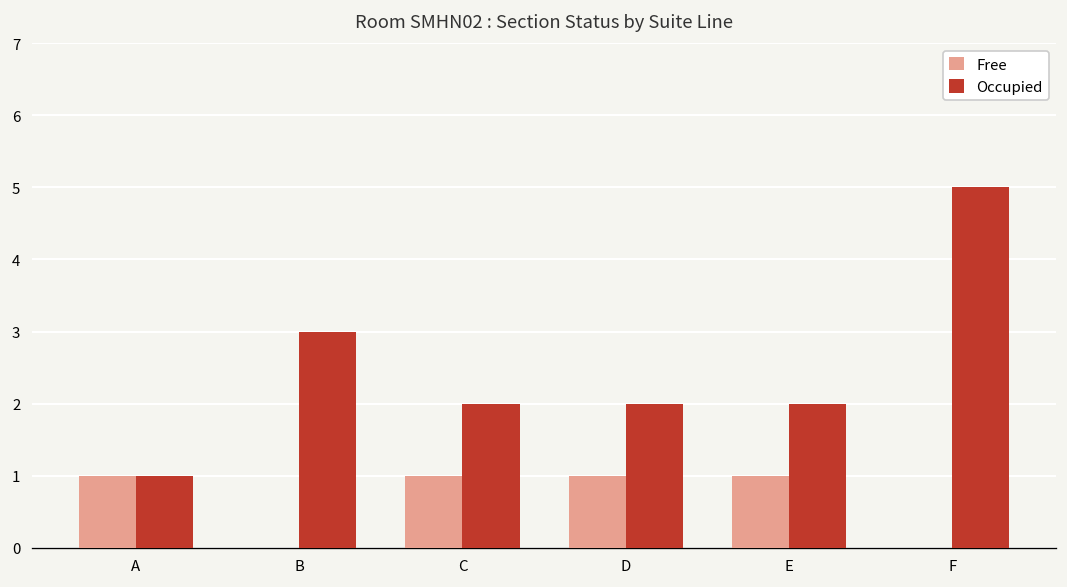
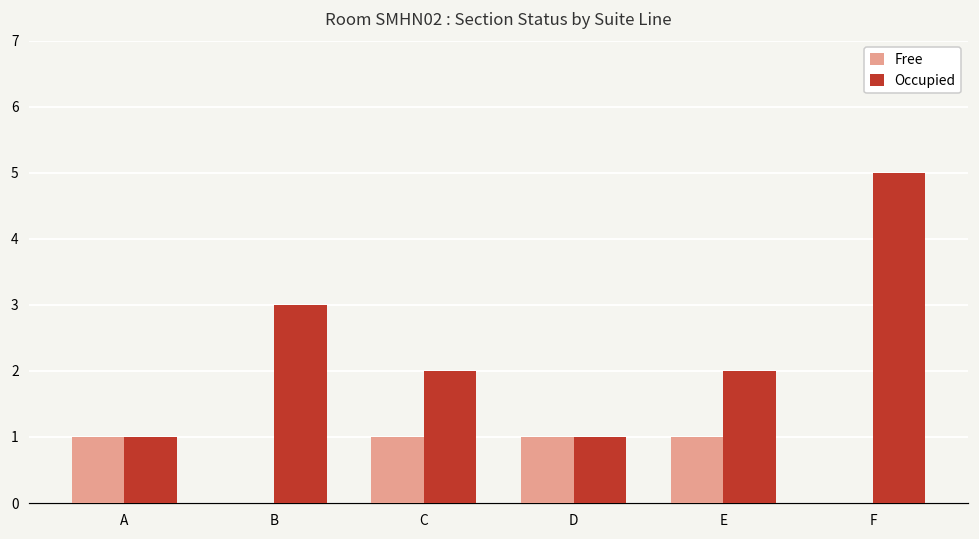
Occupied, D: 2 -> 1
